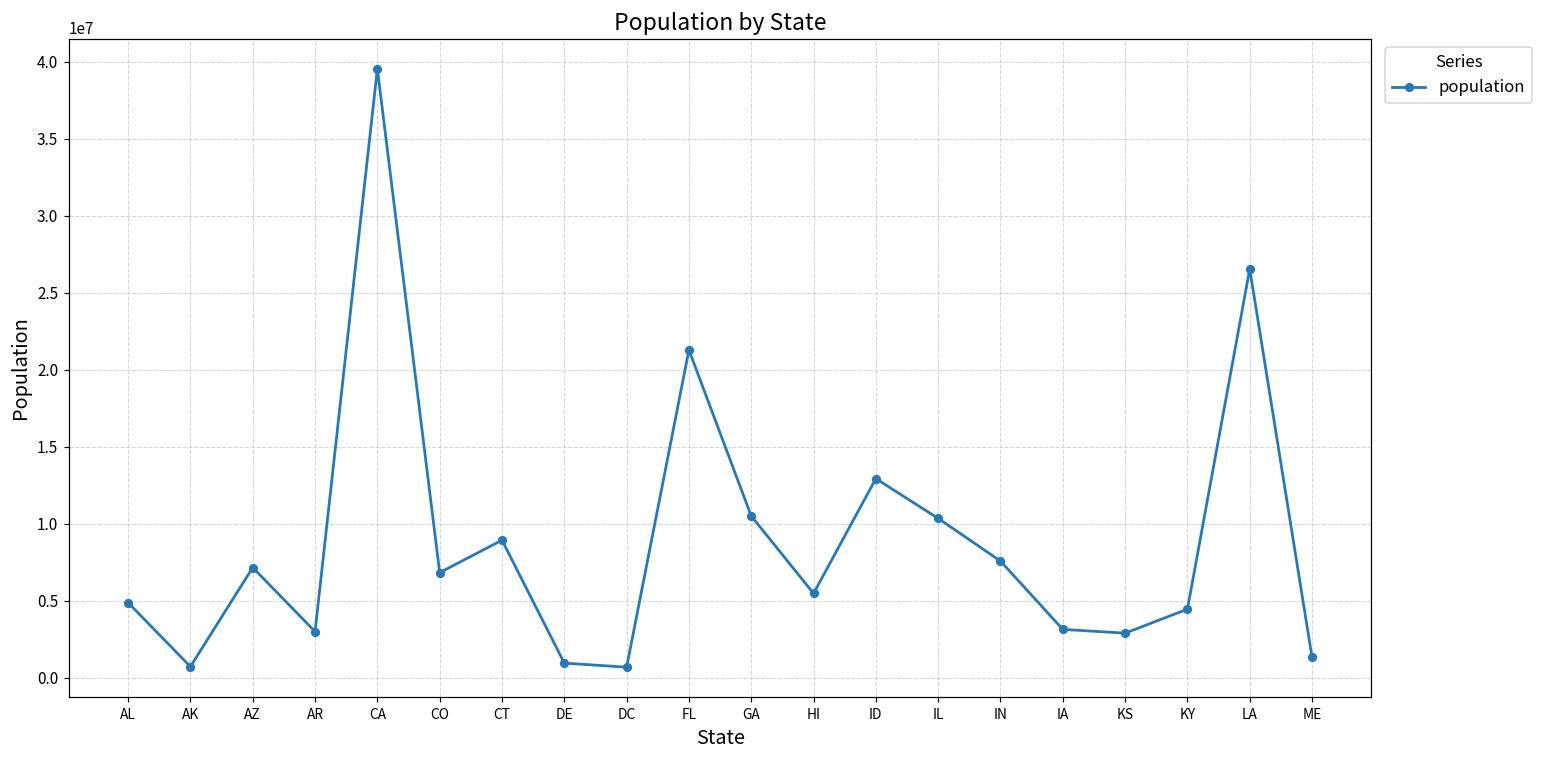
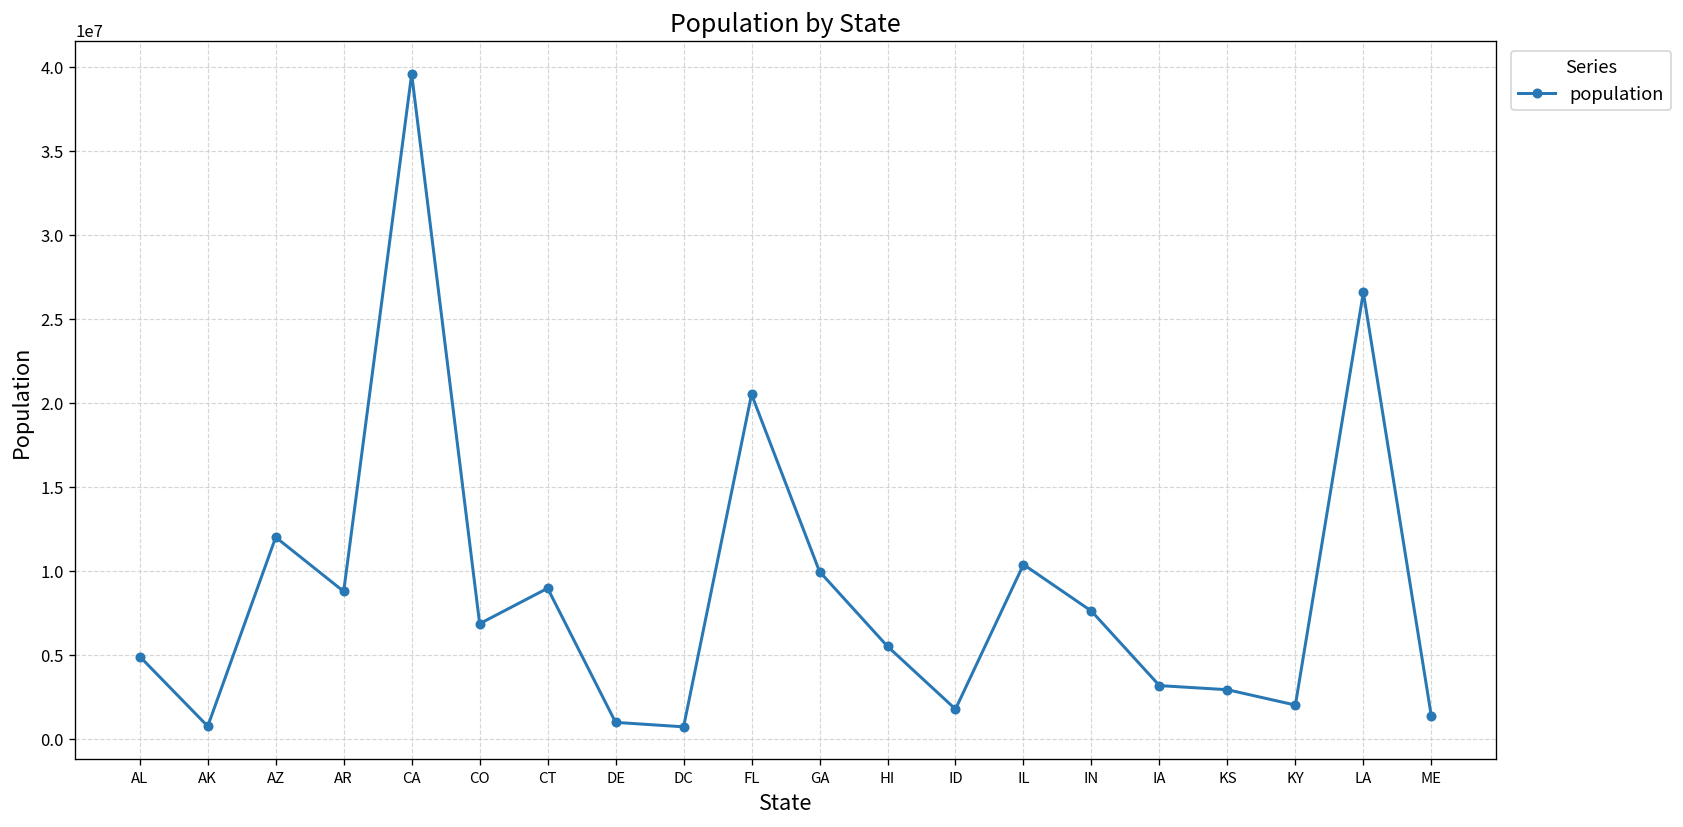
AZ: 7200000 -> 12000000
AR: 3000000 -> 8800000
FL: 21300000 -> 20500000
GA: 10500000 -> 9900000
ID: 12900000 -> 1800000
KY: 4500000 -> 2000000
